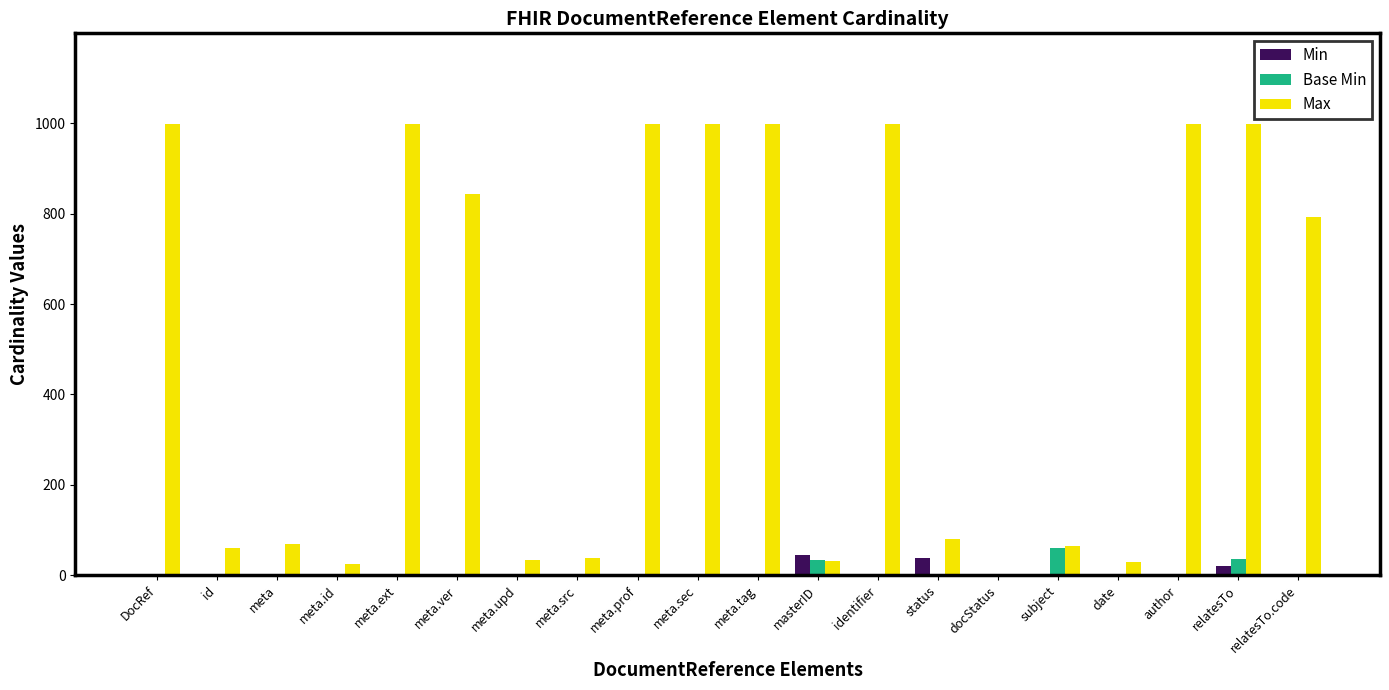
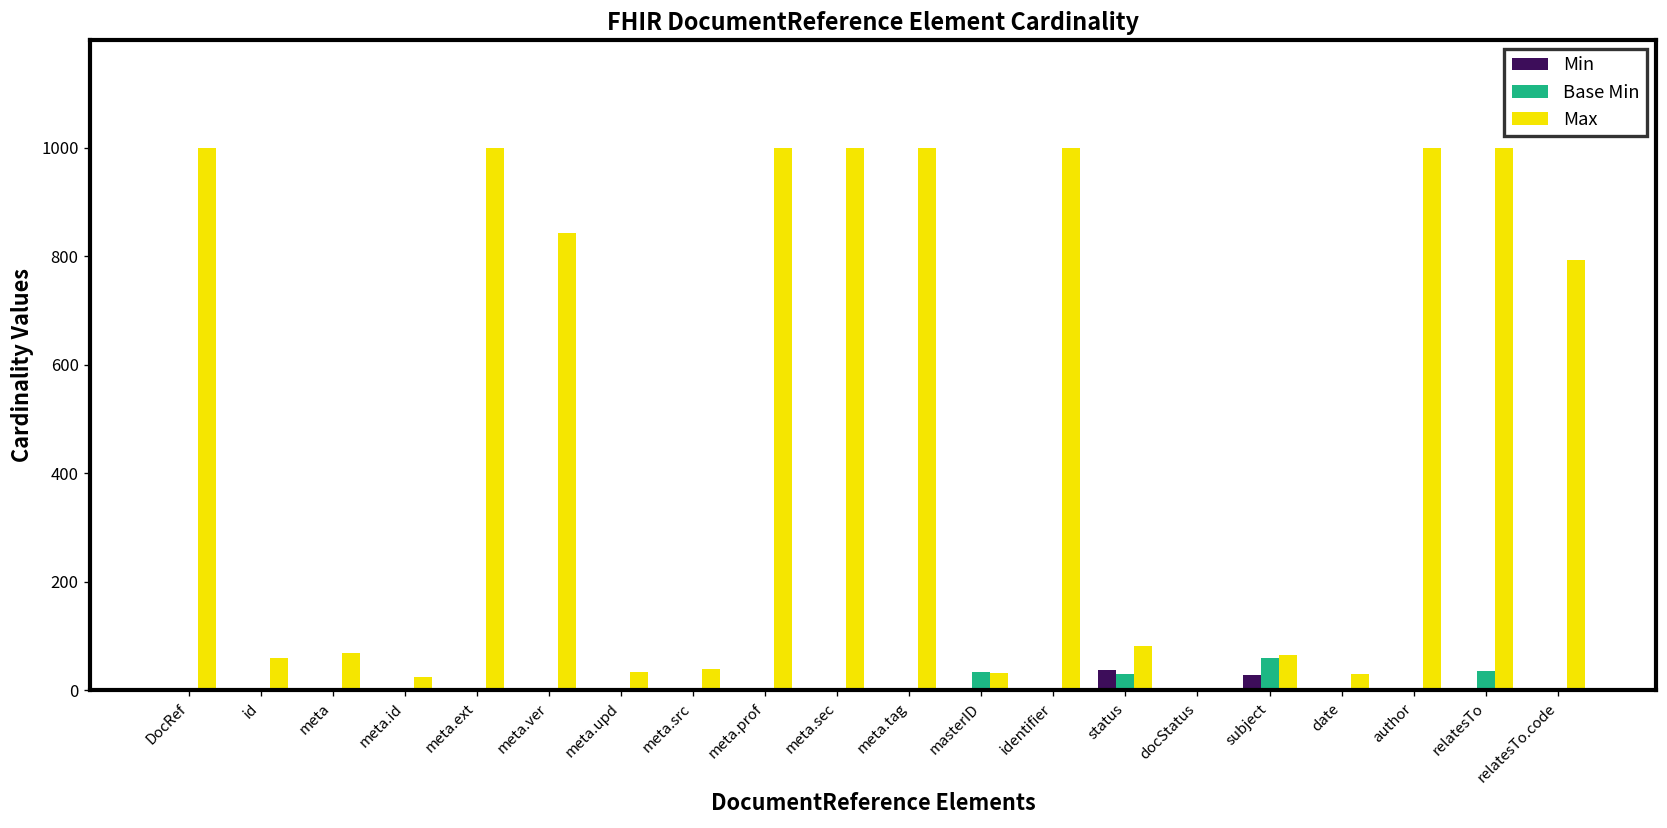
Min, masterID: 40 -> 0
Base Min, status: 0 -> 30
Min, subject: 0 -> 30
Min, relatesTo: 20 -> 0
